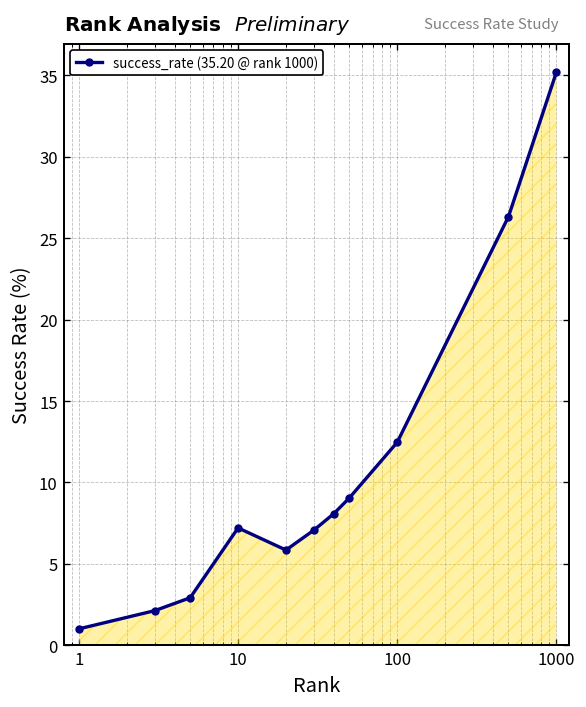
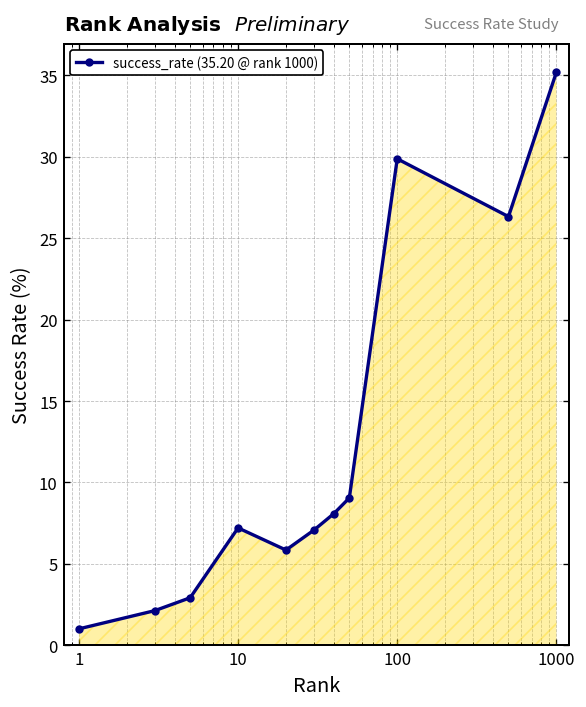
100: 12.5 -> 29.9
